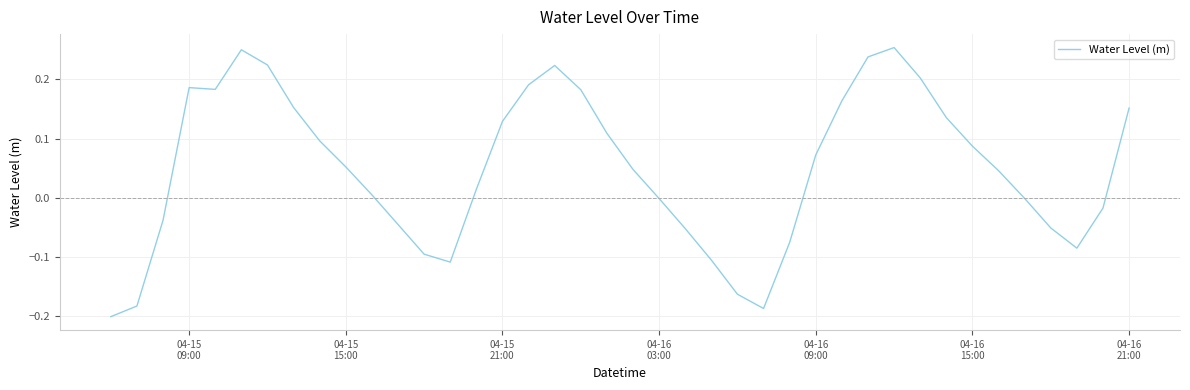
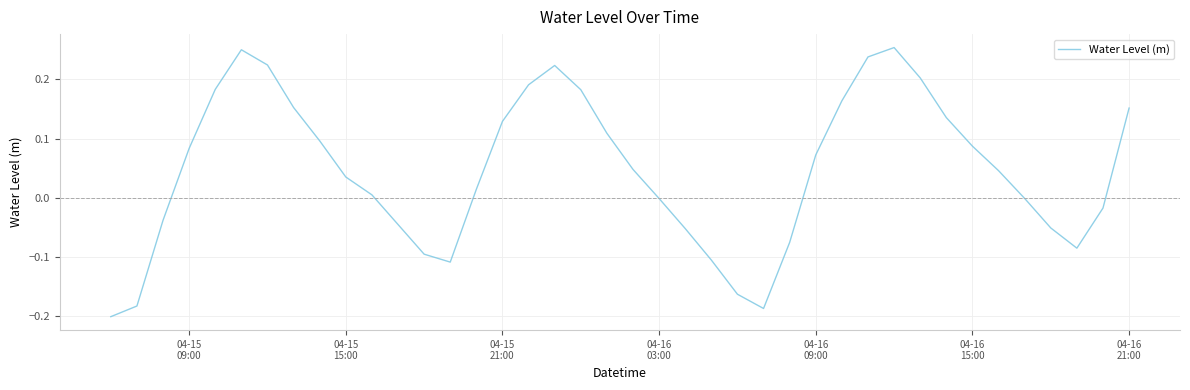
04-15 09:00: 0.19 -> 0.08
04-15 15:00: 0.05 -> 0.04
